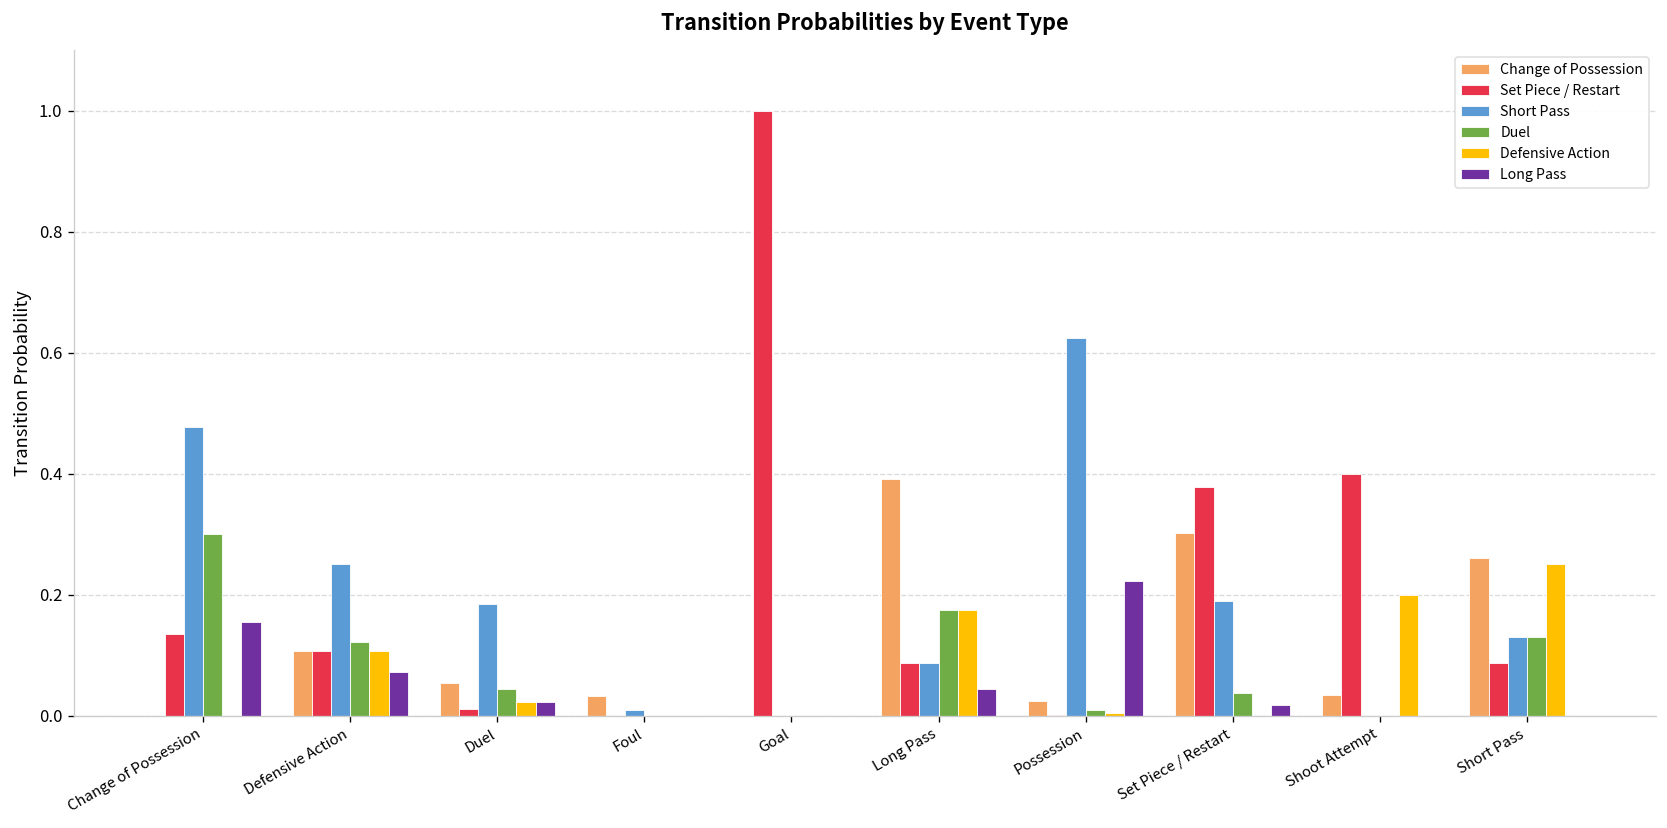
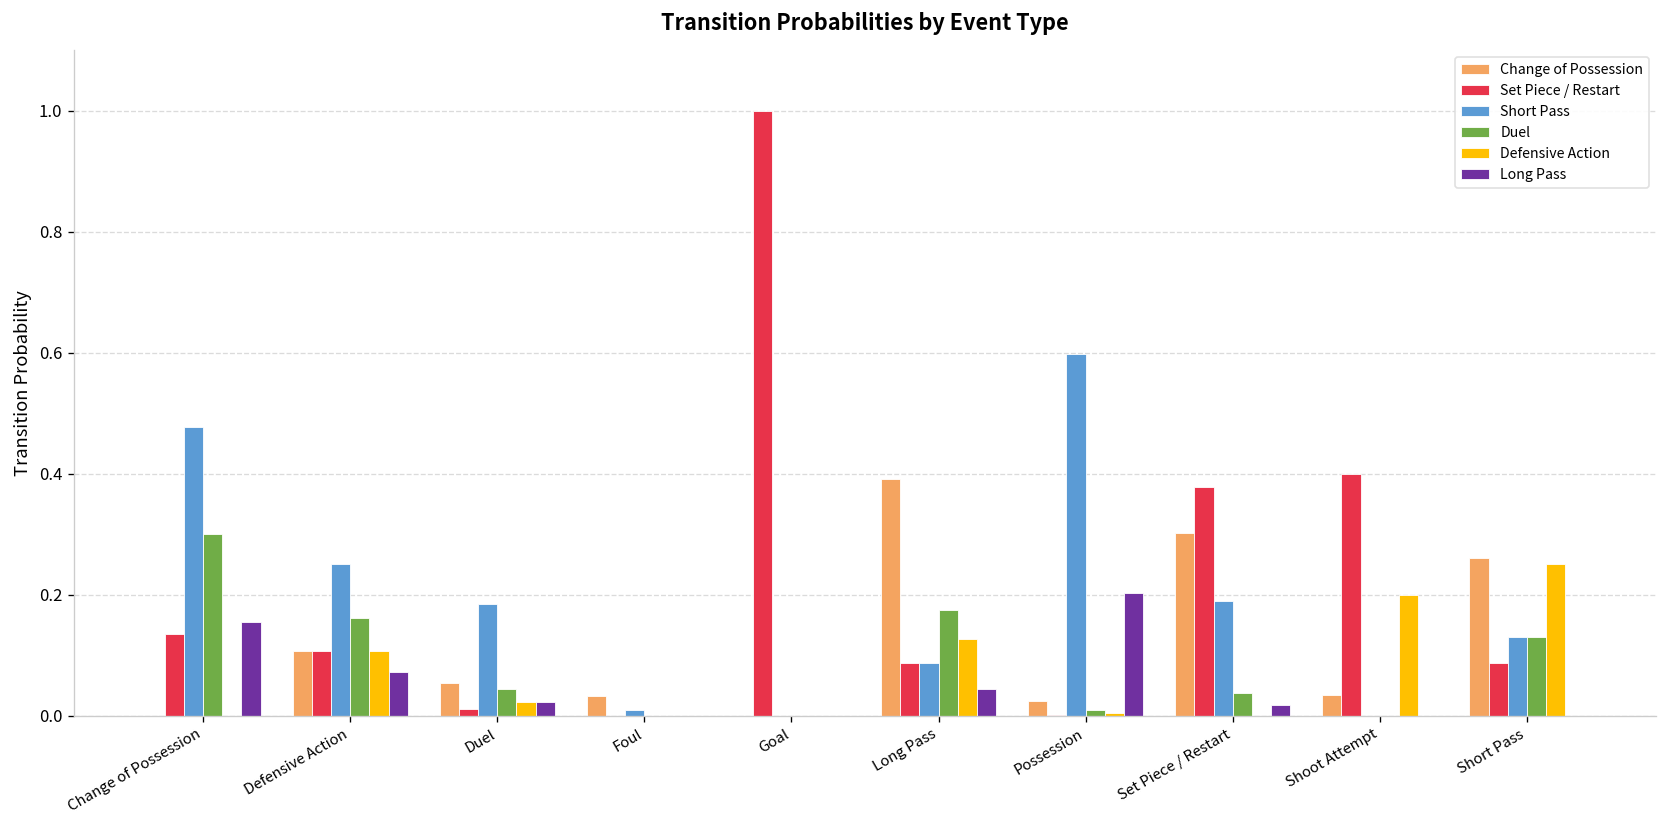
Duel, Defensive Action: 0.12 -> 0.16
Defensive Action, Long Pass: 0.17 -> 0.13
Short Pass, Possession: 0.62 -> 0.60
Long Pass, Possession: 0.22 -> 0.20
